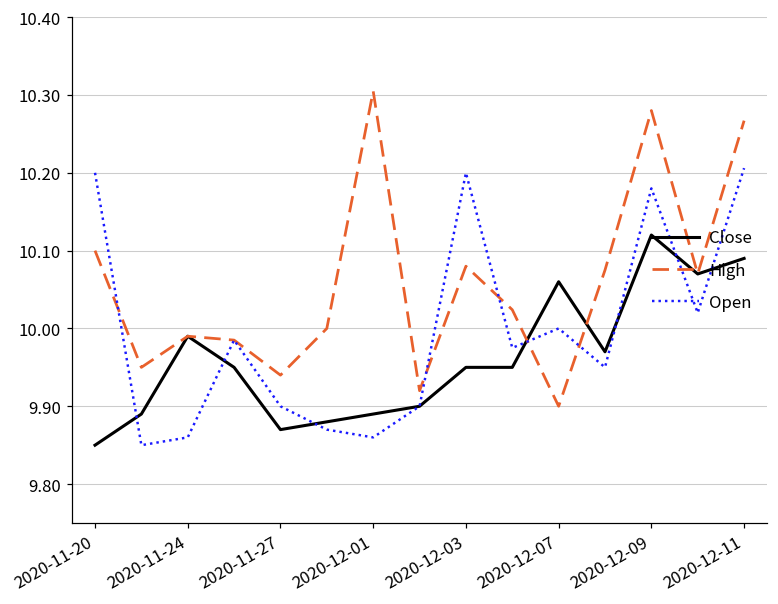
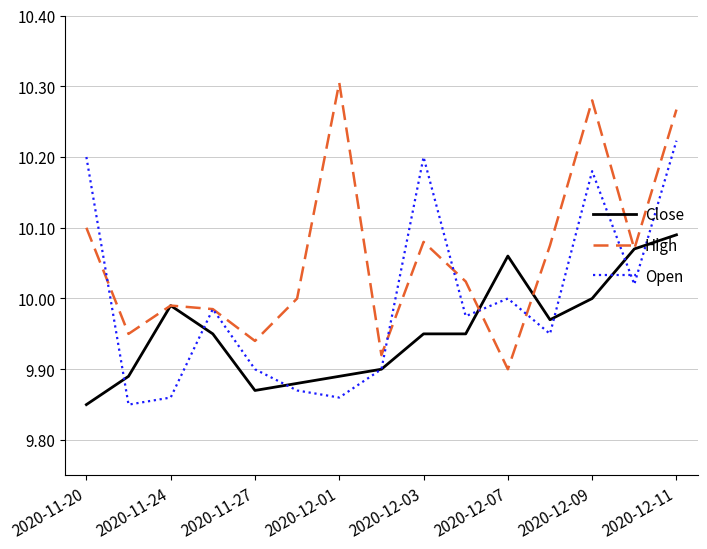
Close, 2020-12-09: 10.12 -> 10.00
Open, 2020-12-11: 10.21 -> 10.22
